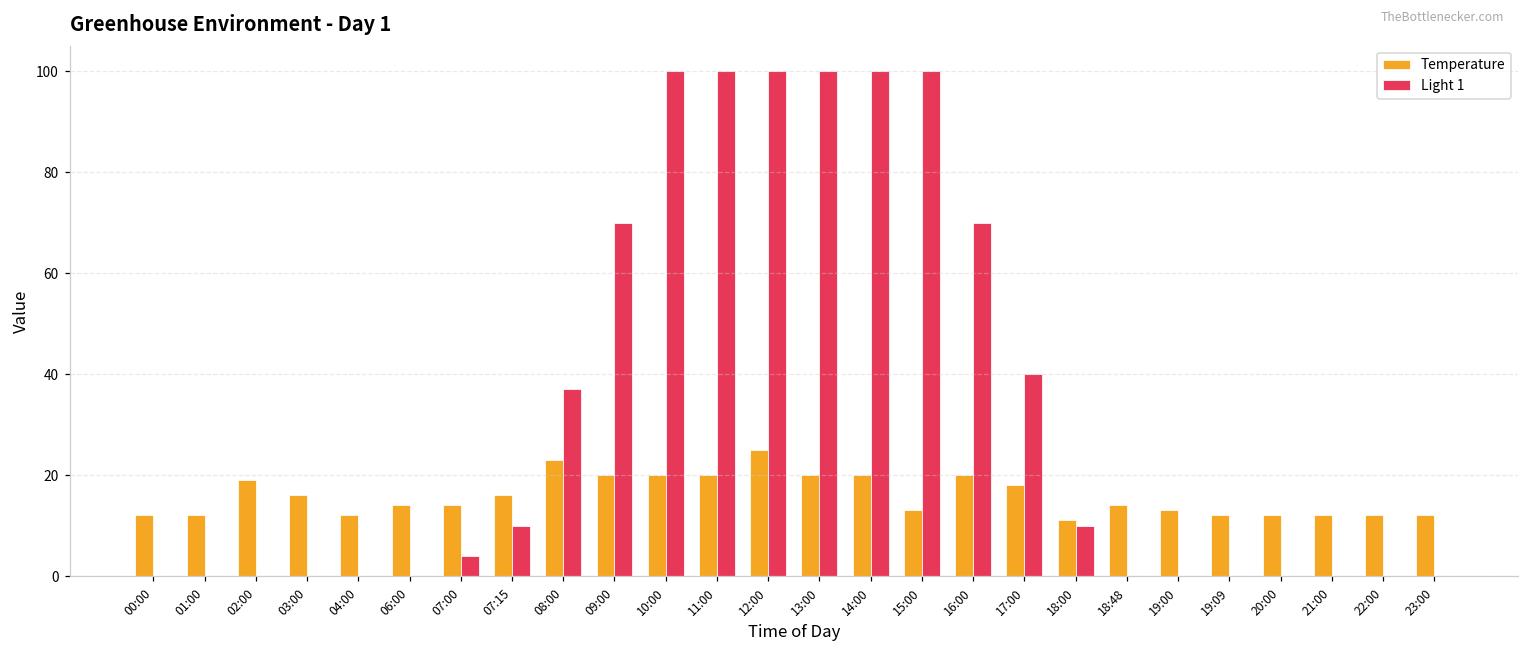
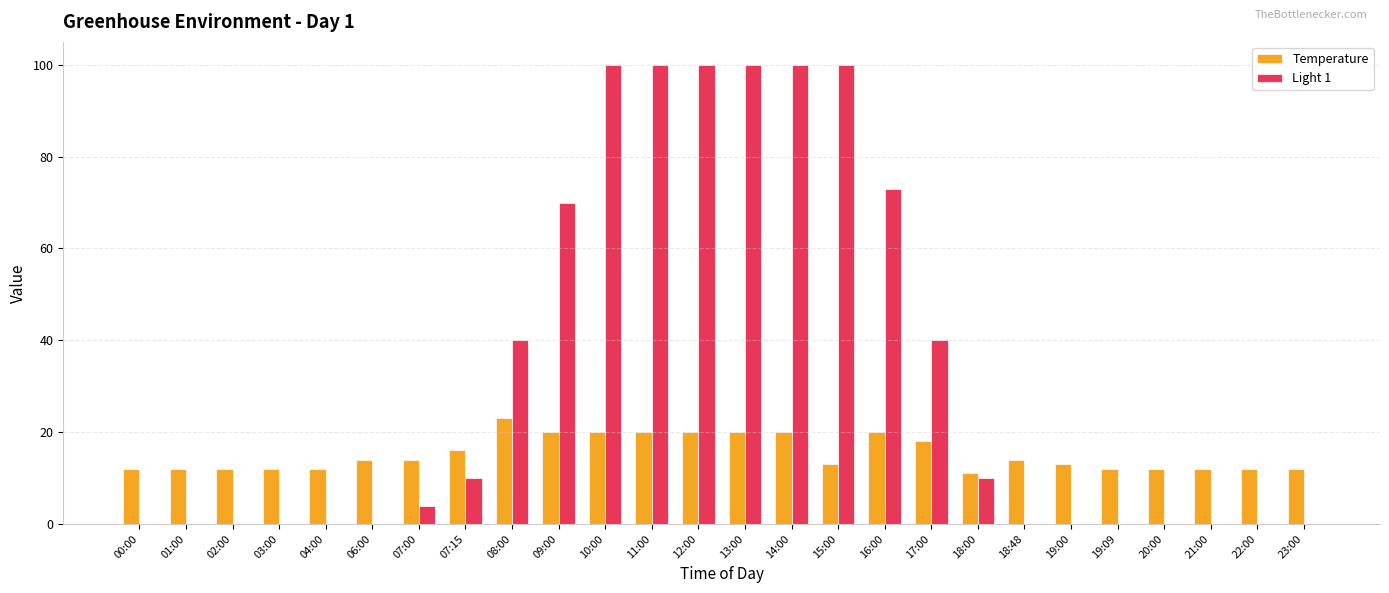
Temperature, 02:00: 19 -> 12
Temperature, 03:00: 16 -> 12
Light 1, 08:00: 37 -> 40
Temperature, 12:00: 25 -> 20
Light 1, 16:00: 70 -> 73
